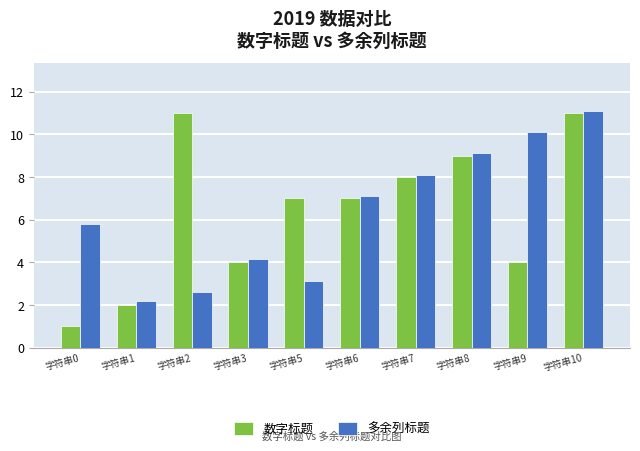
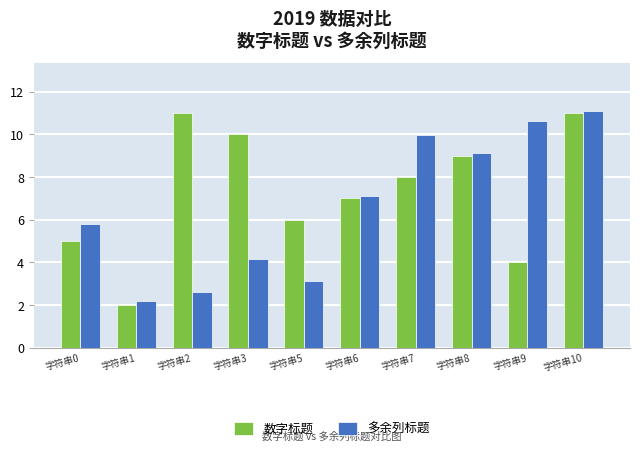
数字标题, 字符串0: 1 -> 5
数字标题, 字符串3: 4 -> 10
数字标题, 字符串5: 7 -> 6
多余列标题, 字符串7: 8.1 -> 10.0
多余列标题, 字符串9: 10.1 -> 10.6
